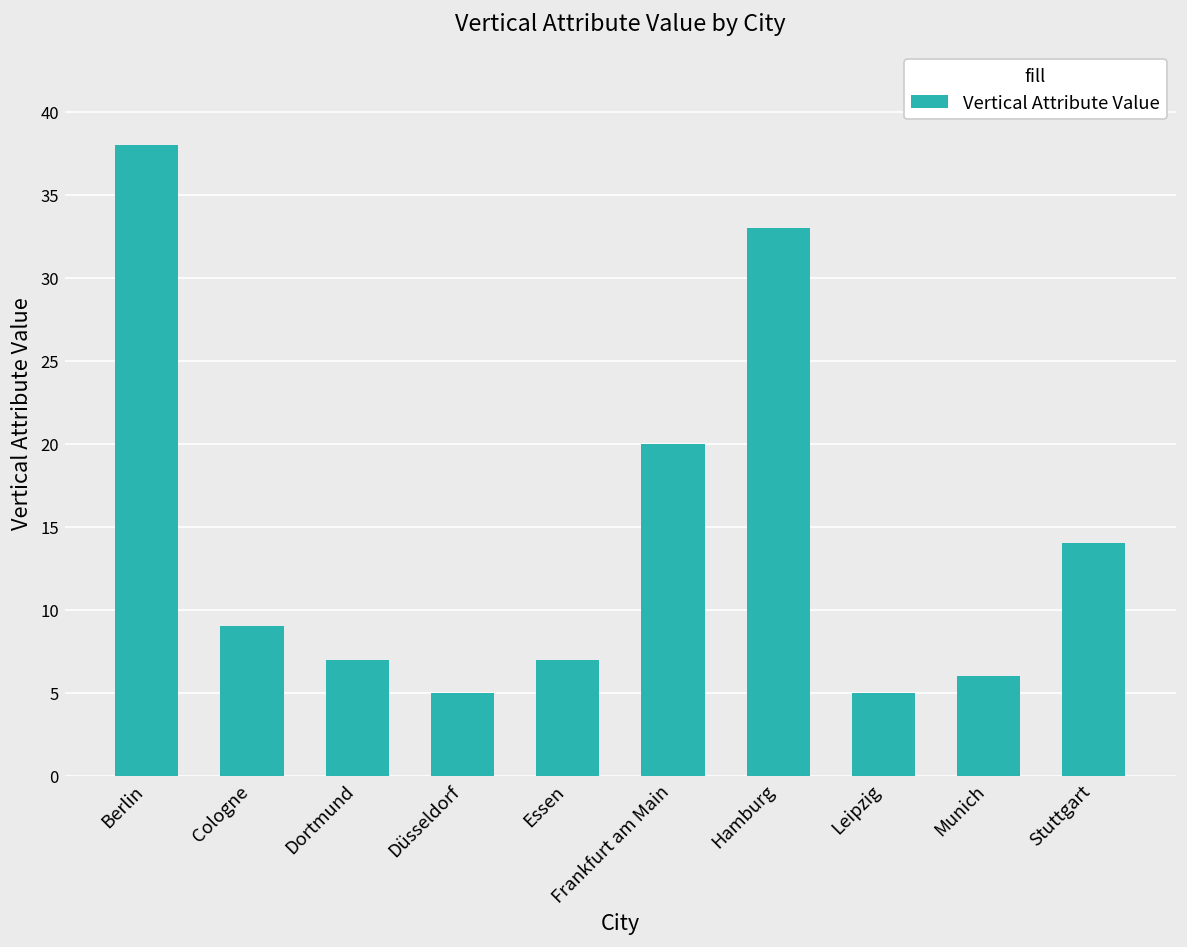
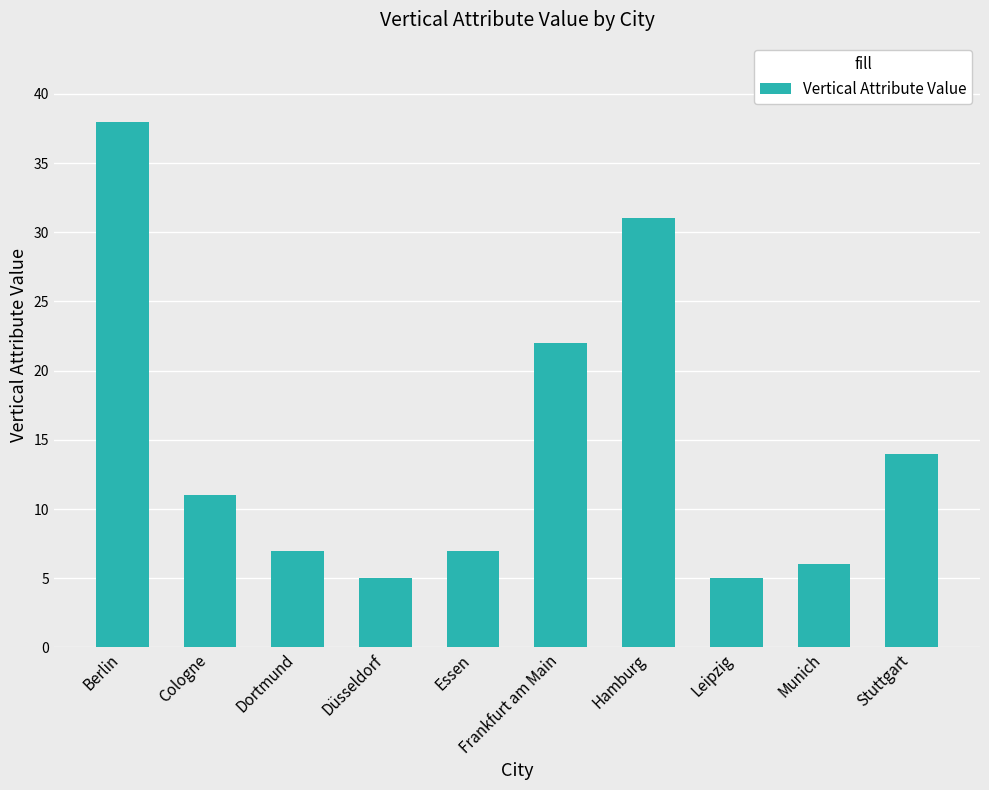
Cologne: 9 -> 11
Frankfurt am Main: 20 -> 22
Hamburg: 33 -> 31
